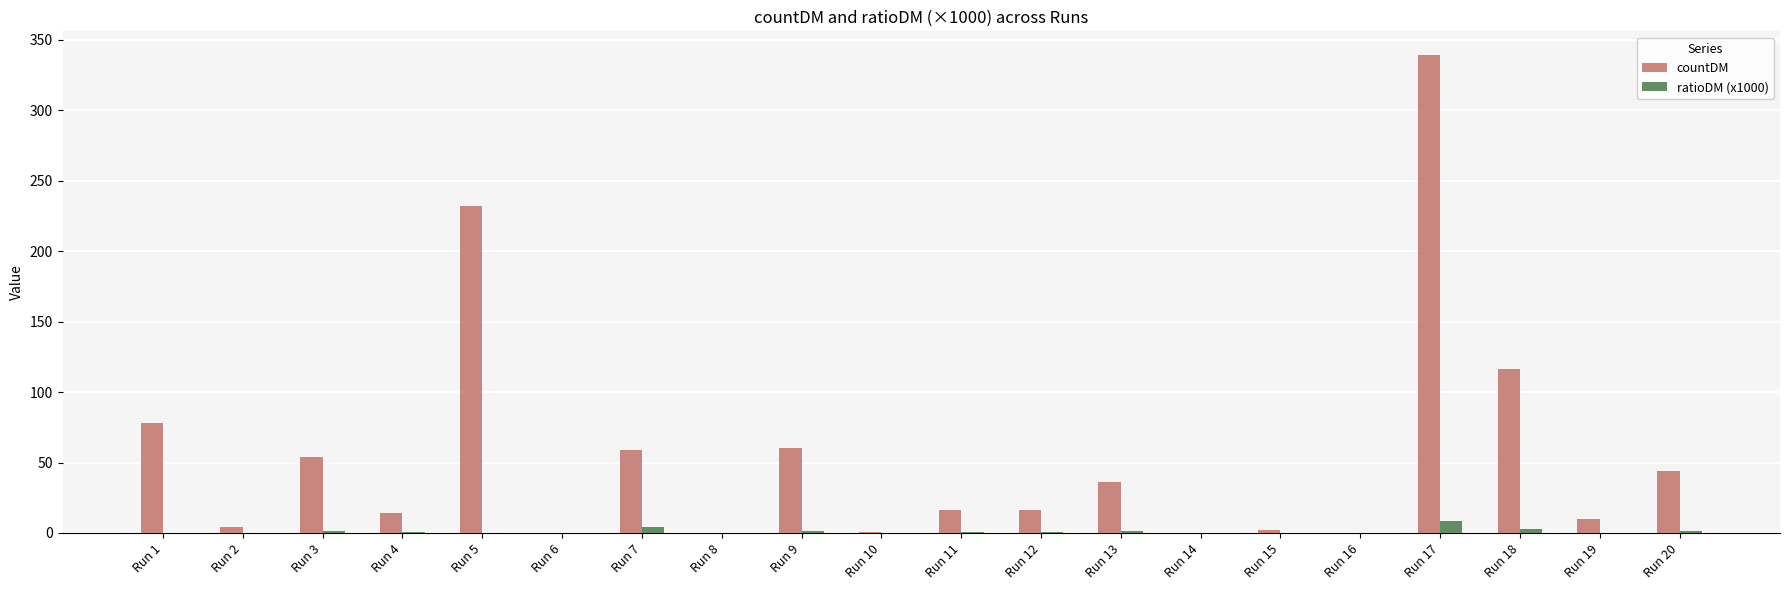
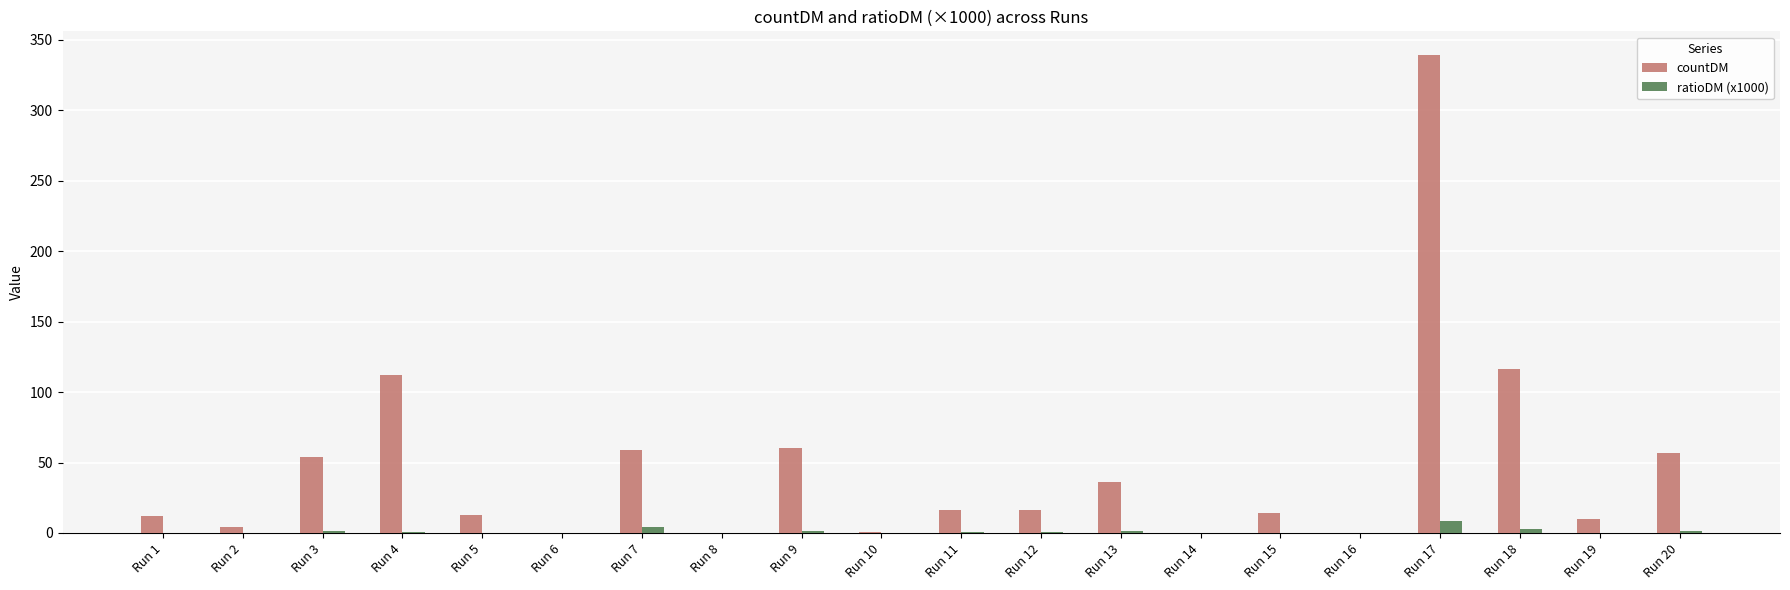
countDM, Run 1: 78 -> 12
countDM, Run 4: 14 -> 112
countDM, Run 5: 232 -> 13
countDM, Run 15: 2 -> 14
countDM, Run 20: 44 -> 57
